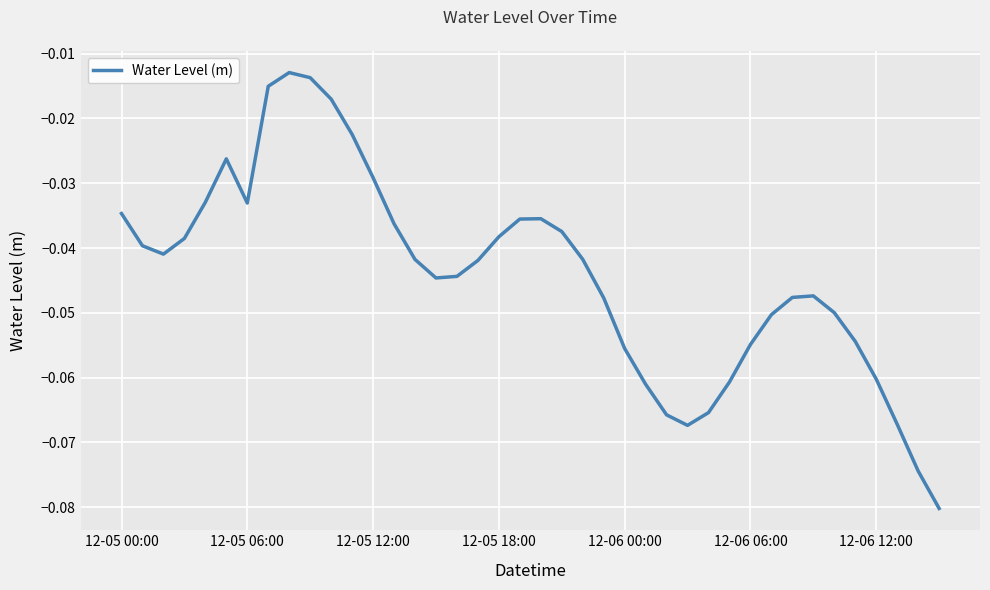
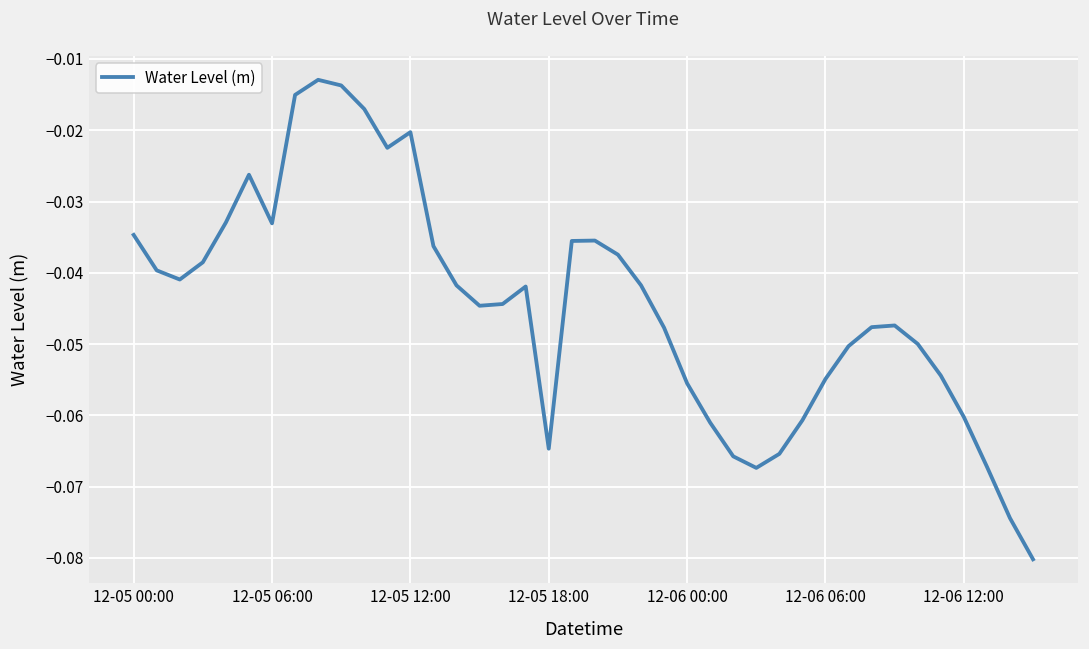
12-05 12:00: -0.029 -> -0.020
12-05 18:00: -0.038 -> -0.065
